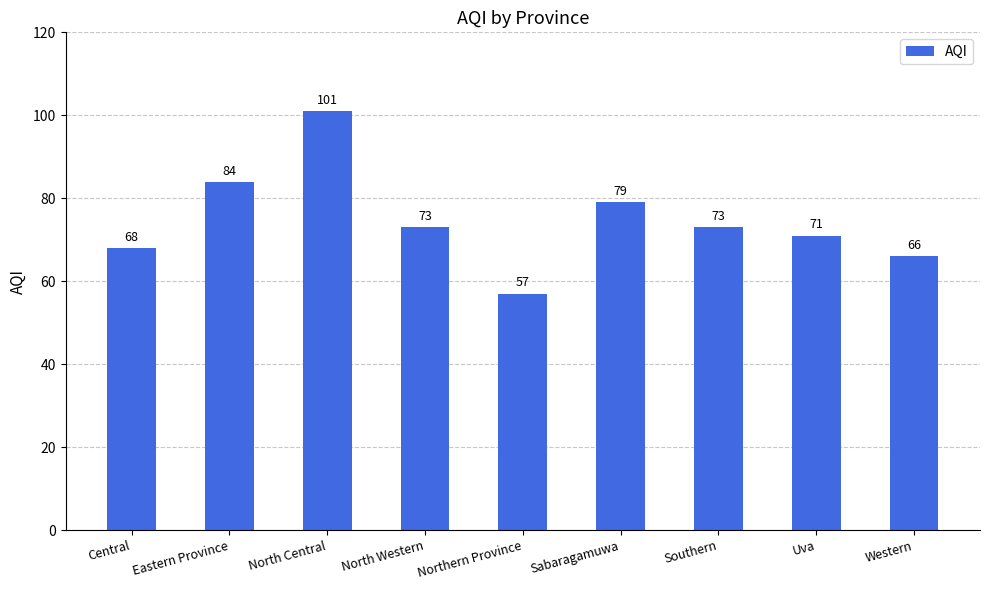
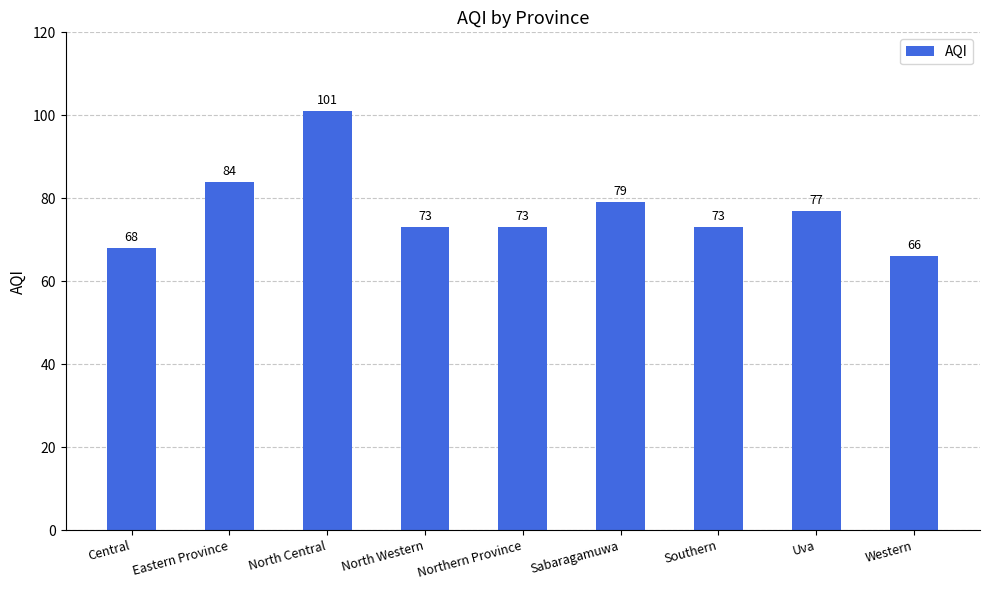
Northern Province: 57 -> 73
Uva: 71 -> 77
